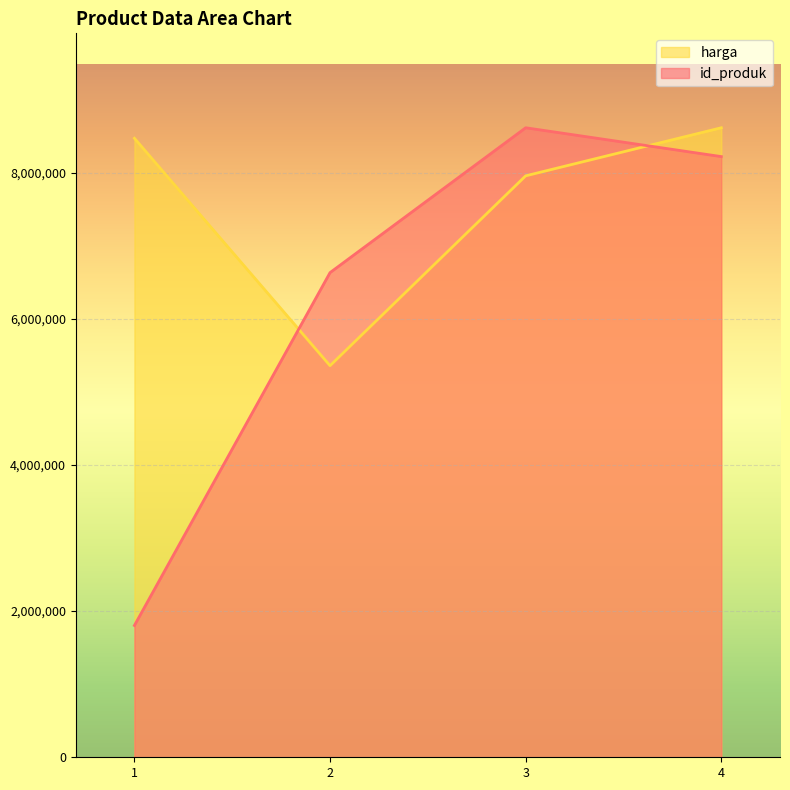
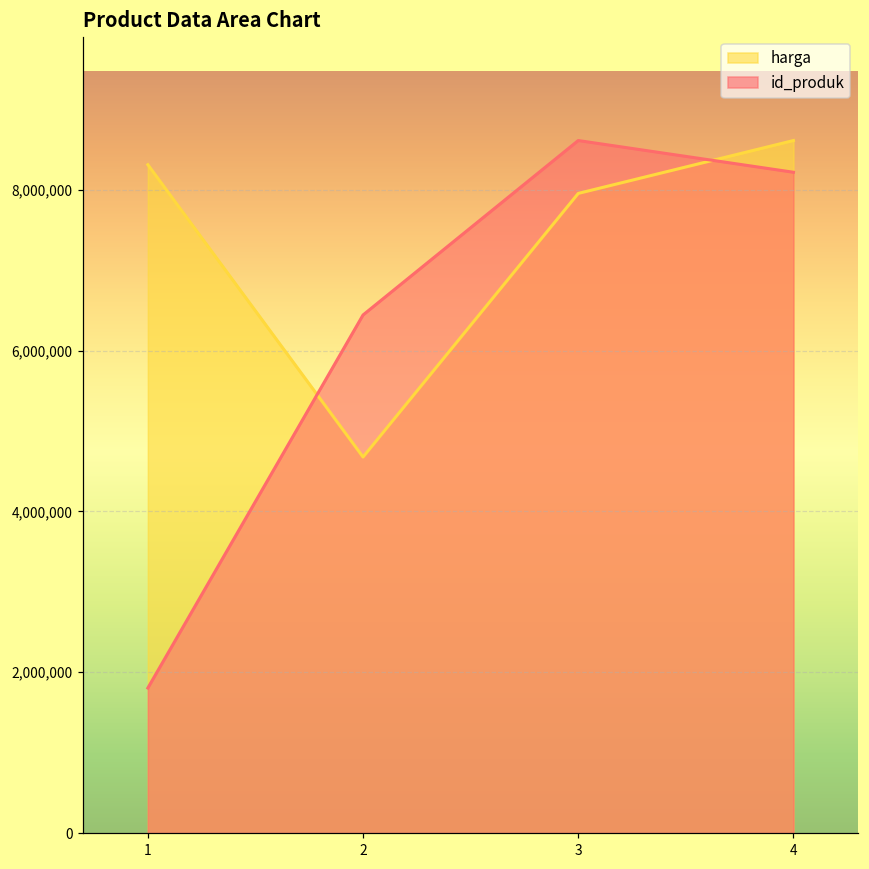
harga, 1: 8,500,000 -> 8,300,000
harga, 2: 5,400,000 -> 4,700,000
id_produk, 2: 6,600,000 -> 6,400,000
